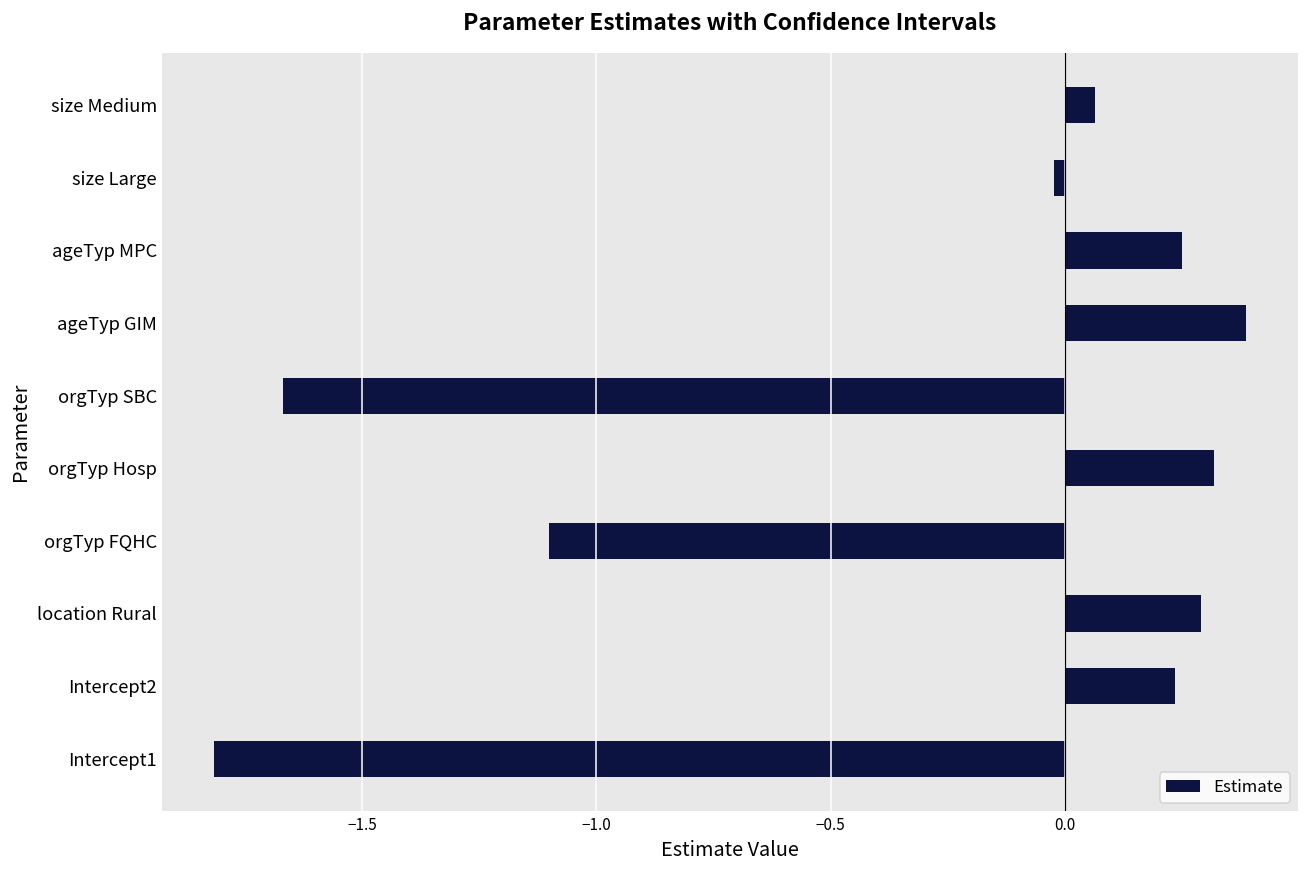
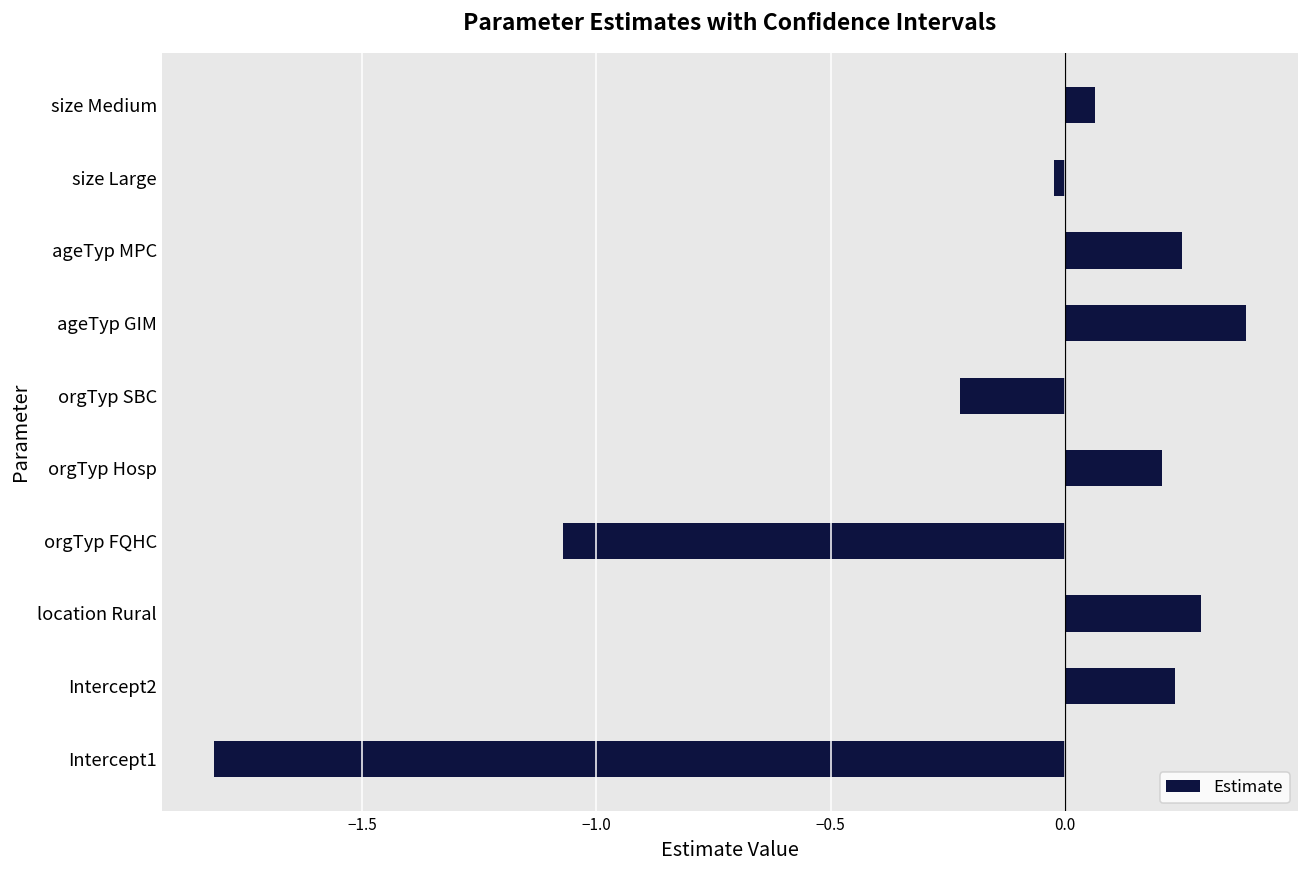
orgTyp SBC: -1.67 -> -0.22
orgTyp Hosp: 0.32 -> 0.21
orgTyp FQHC: -1.10 -> -1.07
